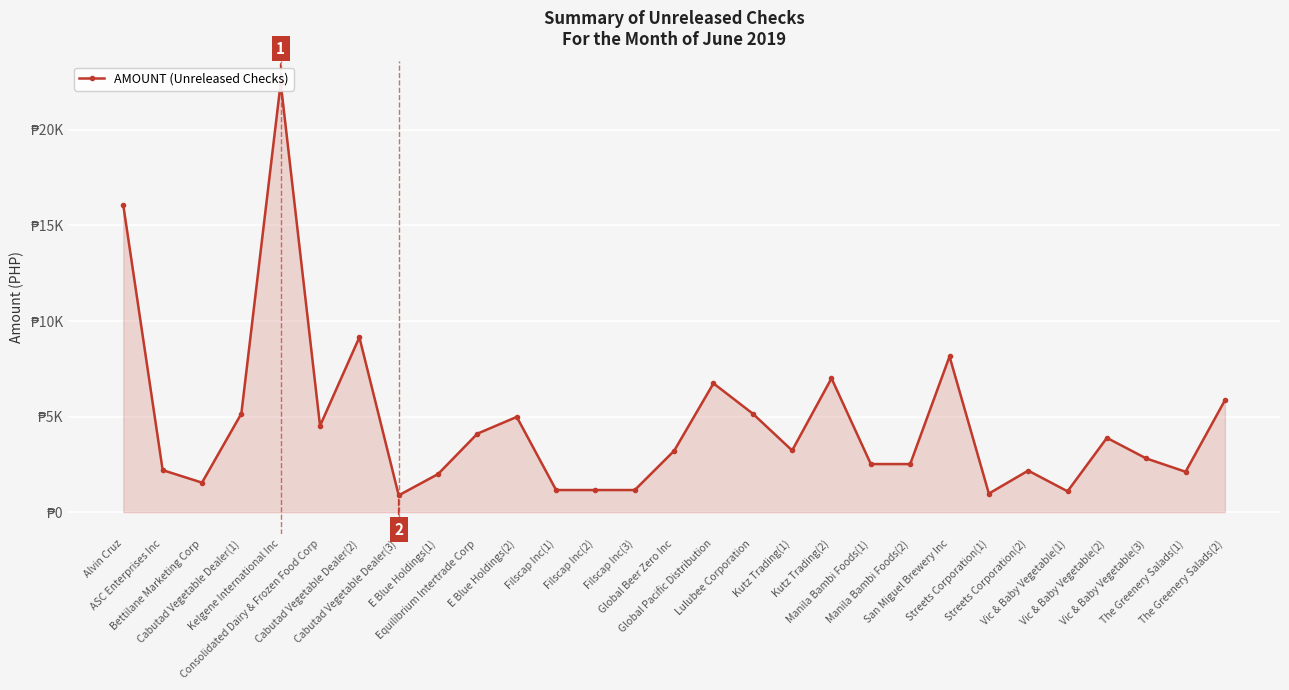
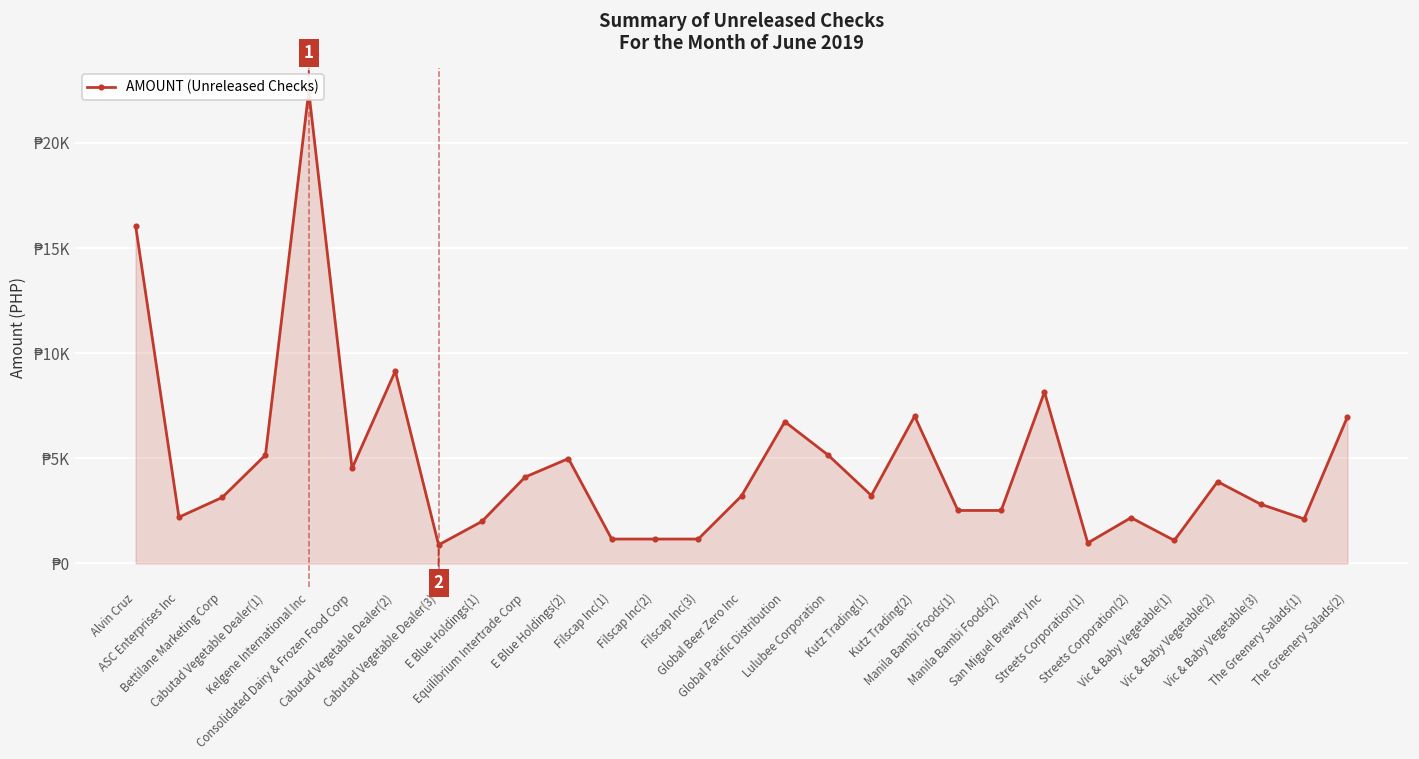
Bettilane Marketing Corp: ₱1500 -> ₱3100
The Greenery Salads(2): ₱5900 -> ₱7000
